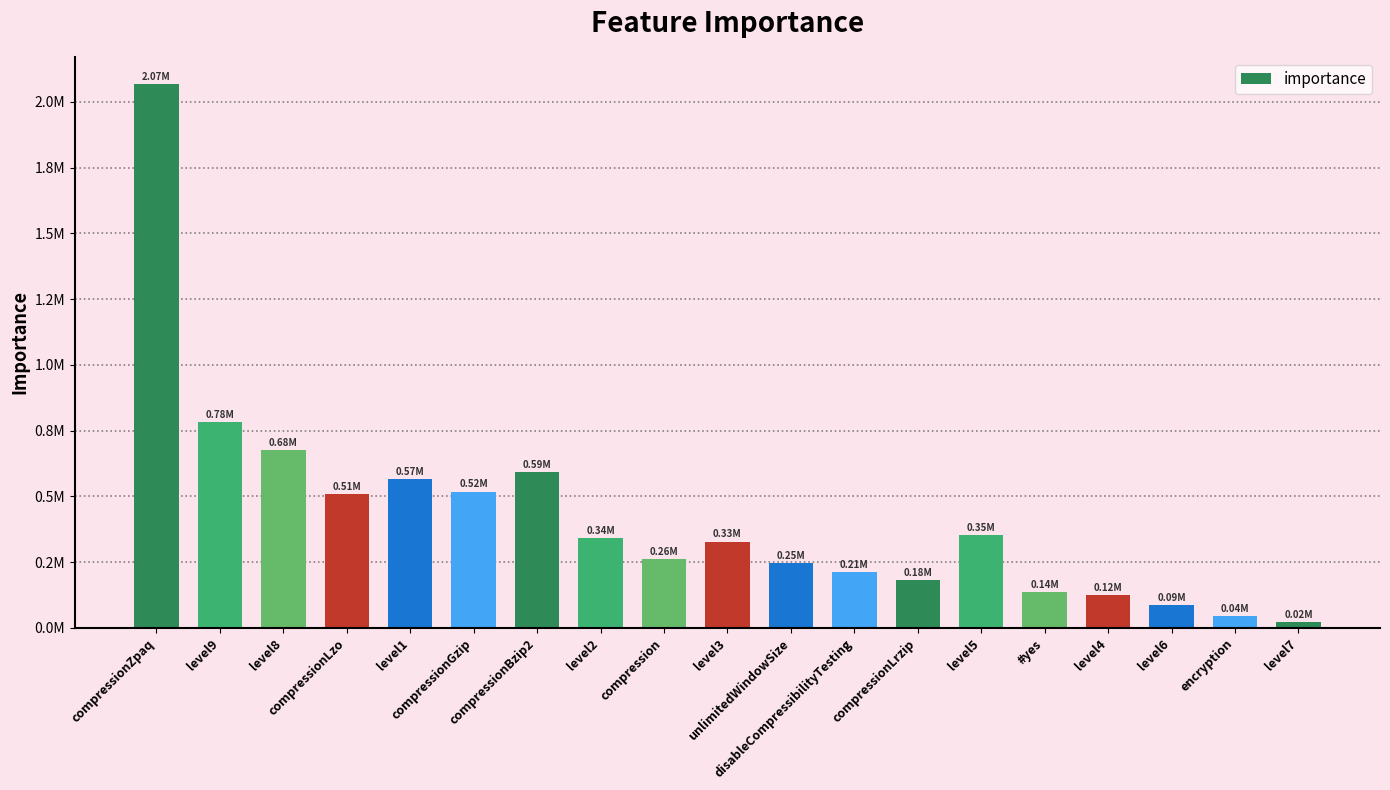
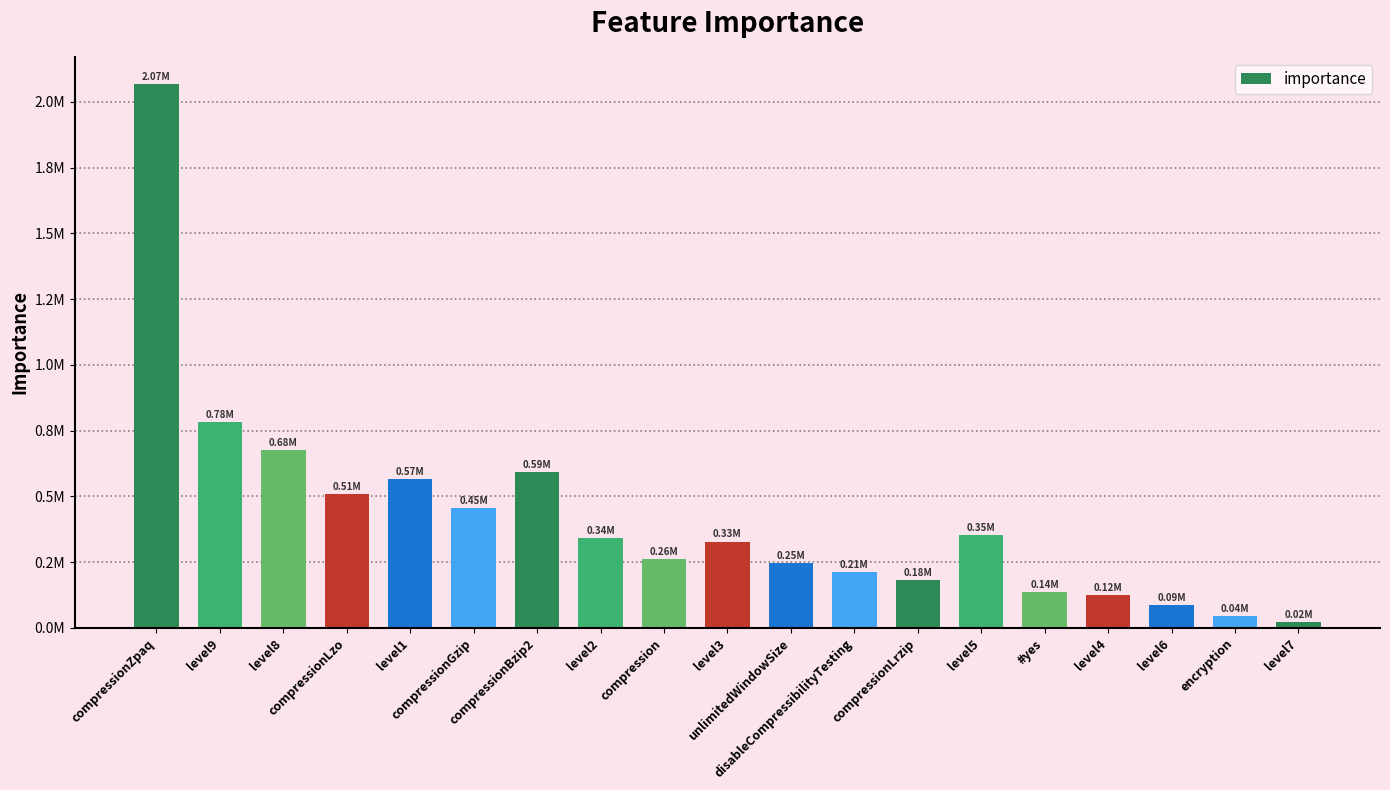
compressionGzip: 0.52M -> 0.45M
